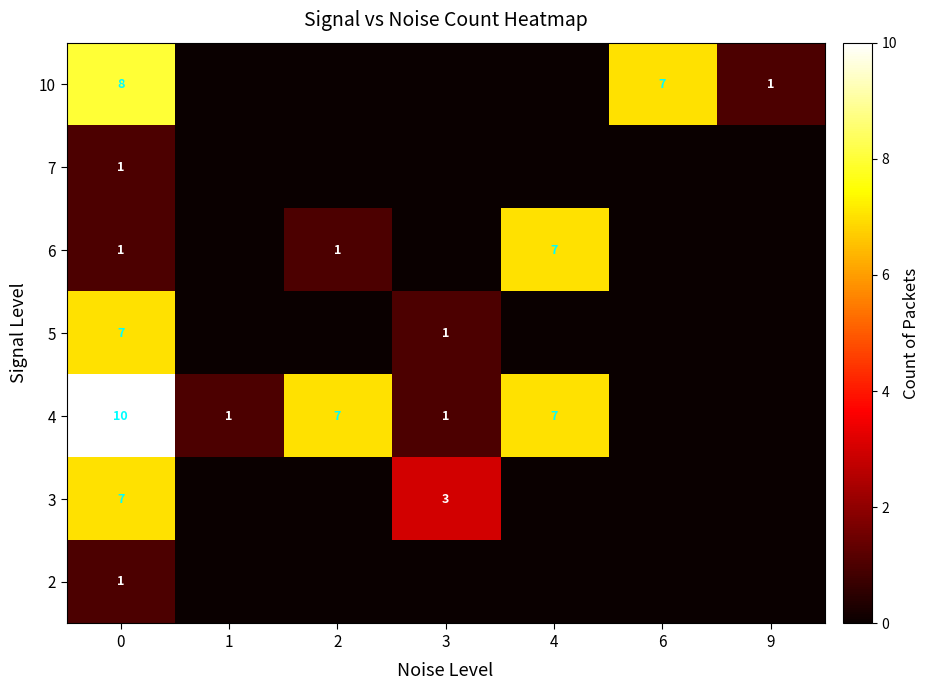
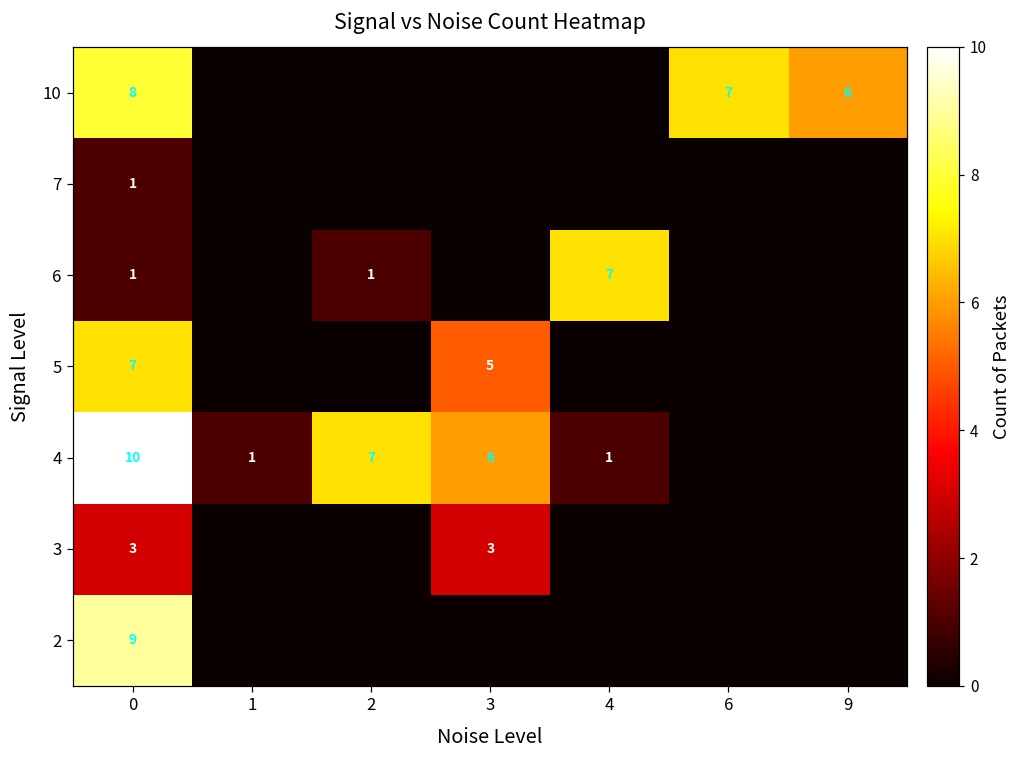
10, 9: 1 -> 6
5, 3: 1 -> 5
4, 3: 1 -> 6
4, 4: 7 -> 1
3, 0: 7 -> 3
2, 0: 1 -> 9
